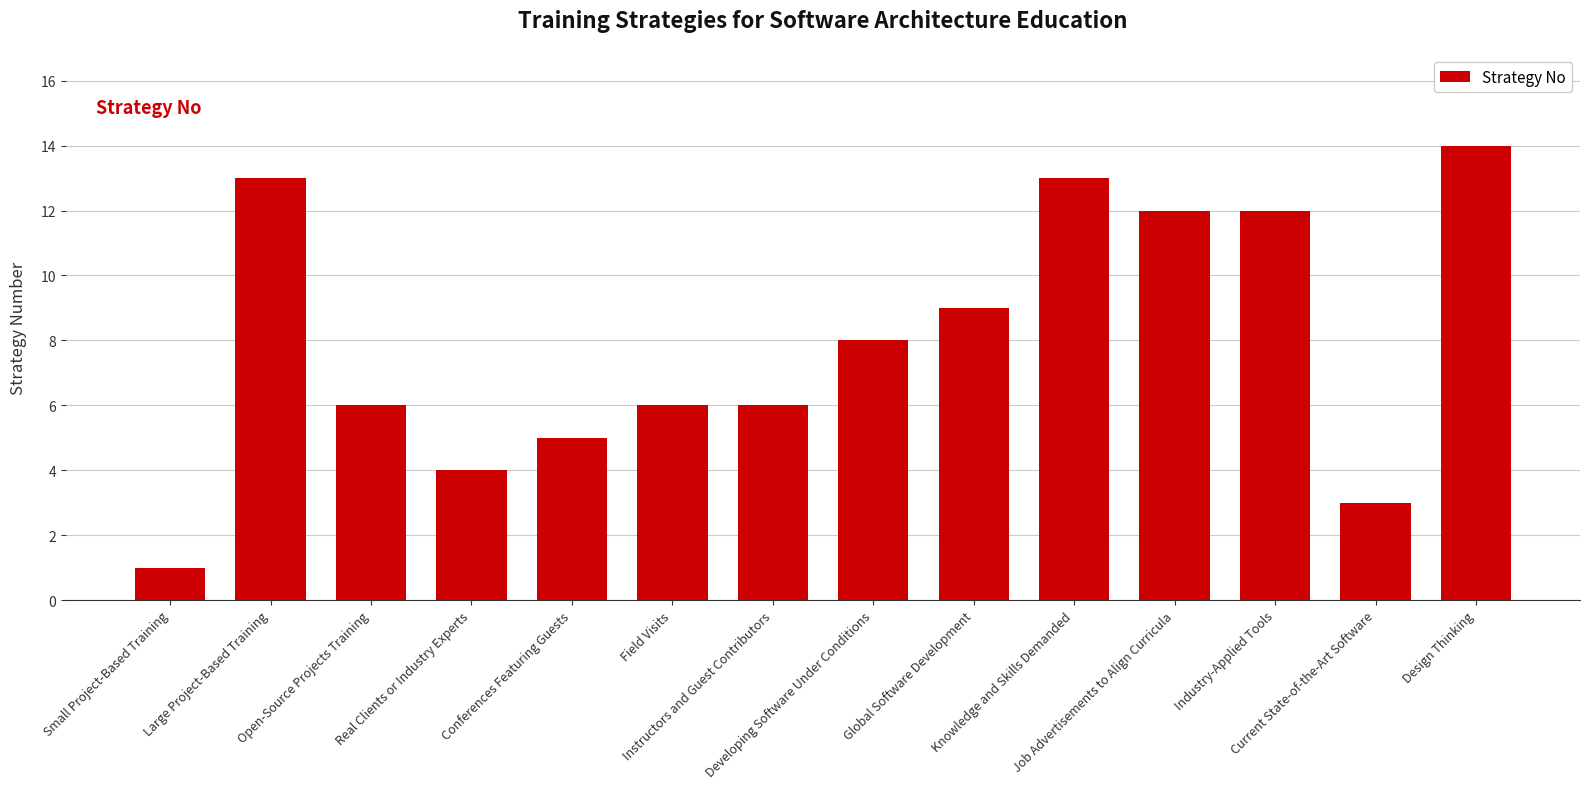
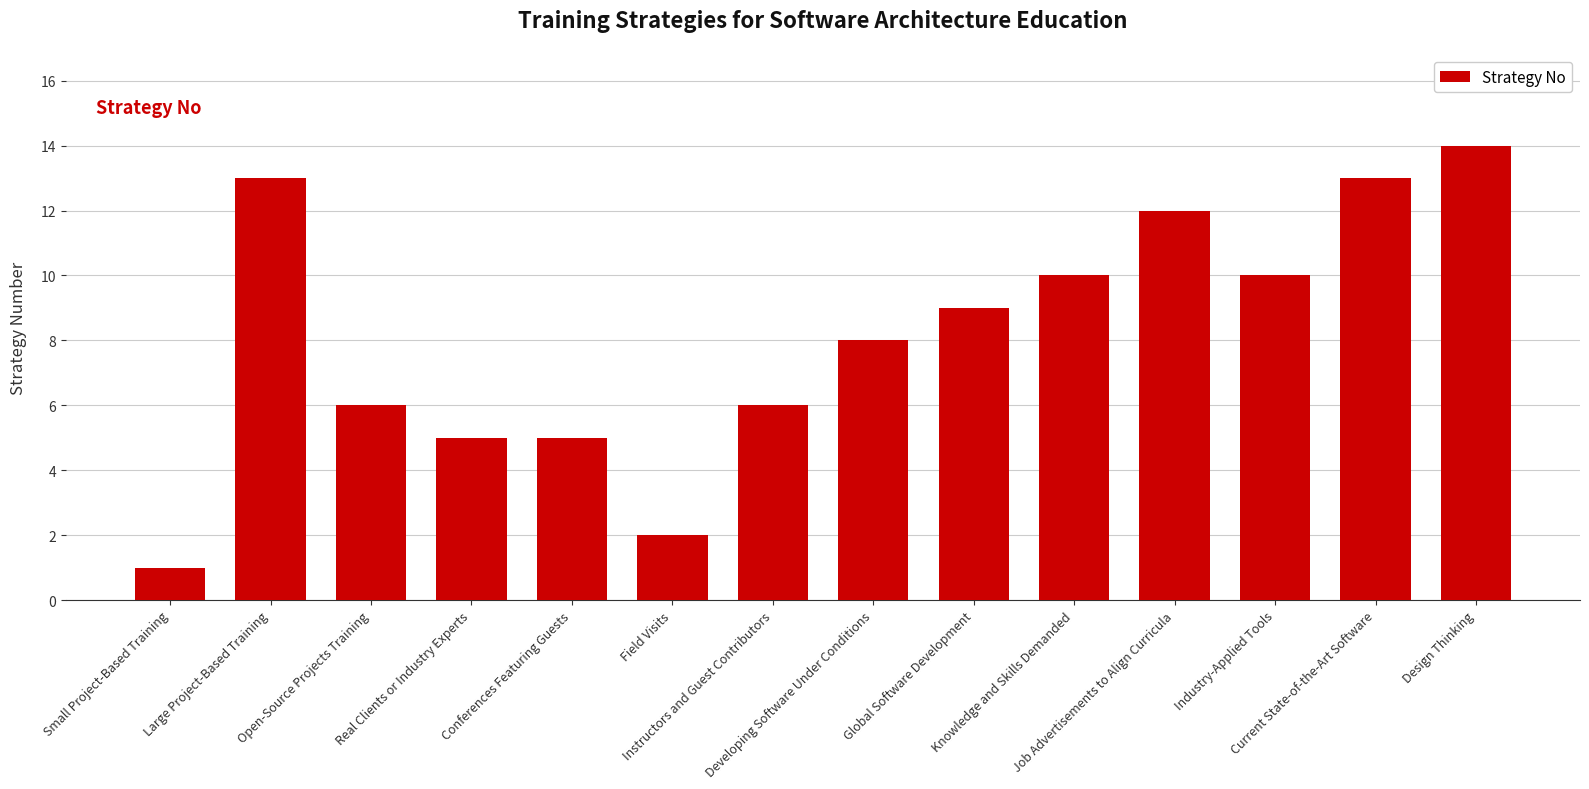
Real Clients or Industry Experts: 4 -> 5
Field Visits: 6 -> 2
Knowledge and Skills Demanded: 13 -> 10
Industry-Applied Tools: 12 -> 10
Current State-of-the-Art Software: 3 -> 13
